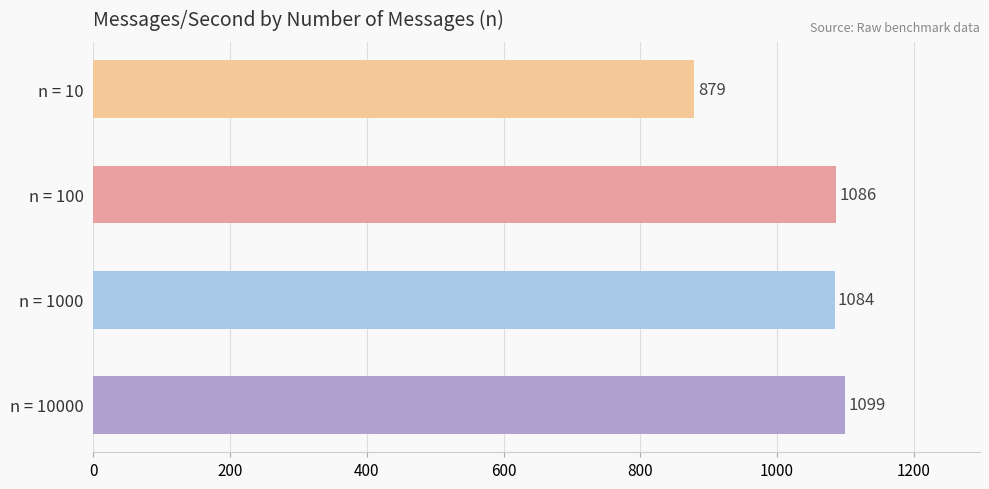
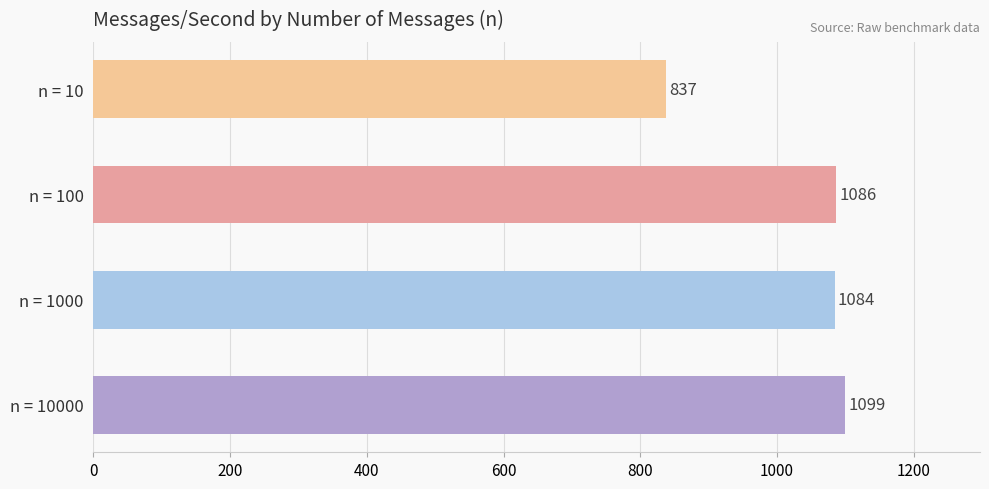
n = 10: 879 -> 837
